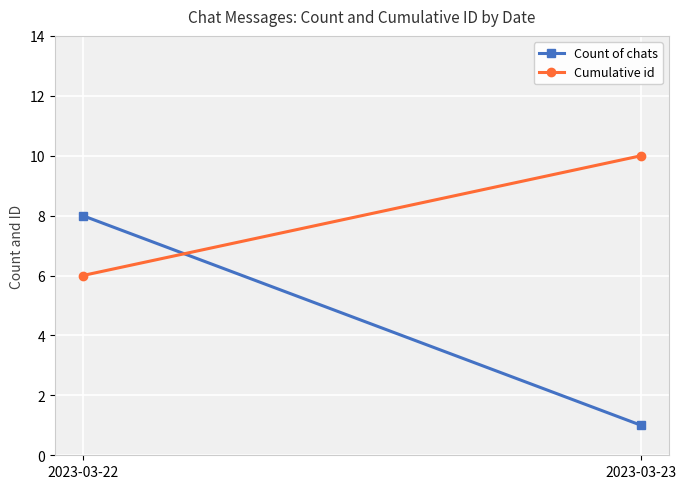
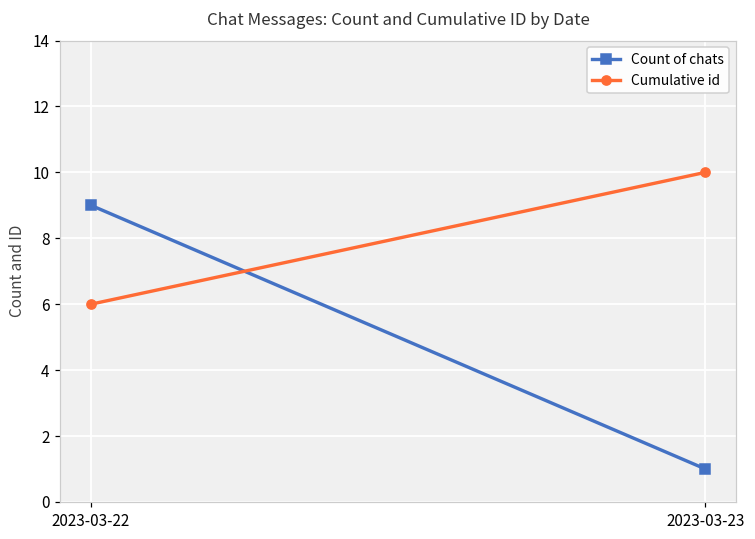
Count of chats, 2023-03-22: 8 -> 9
